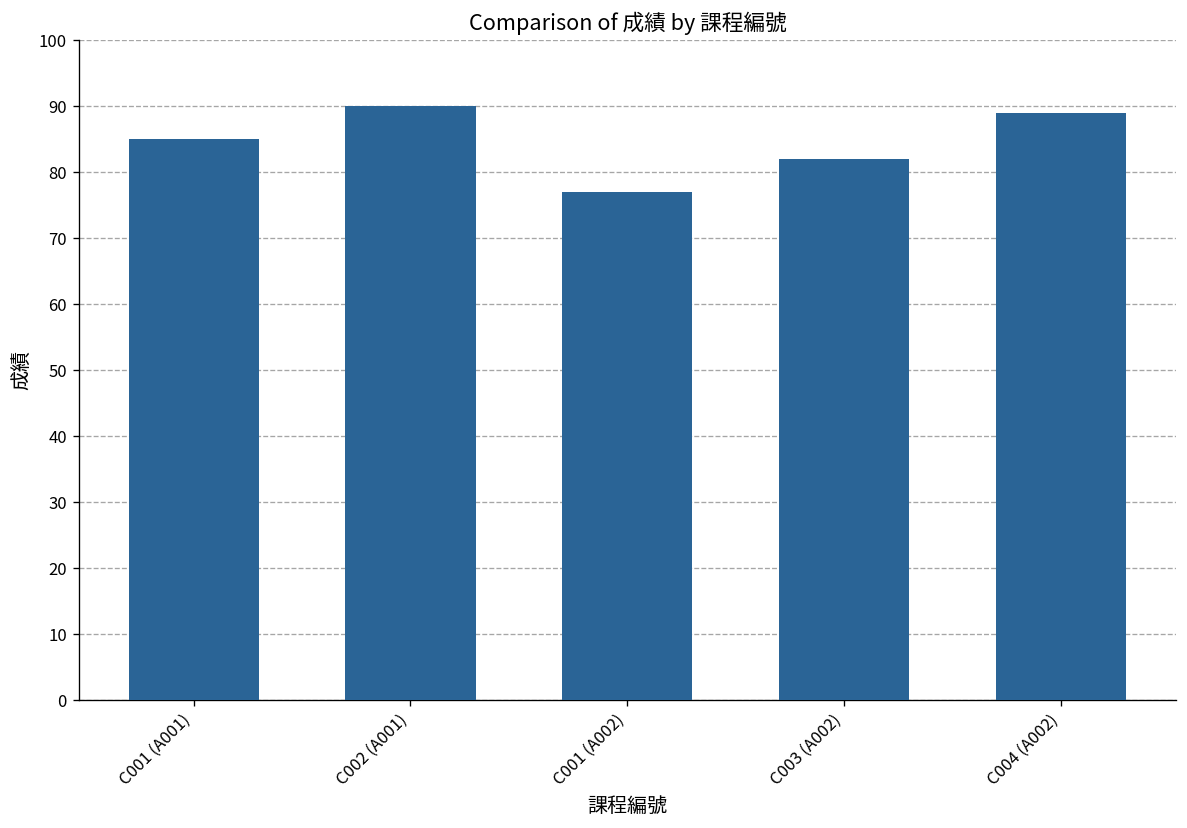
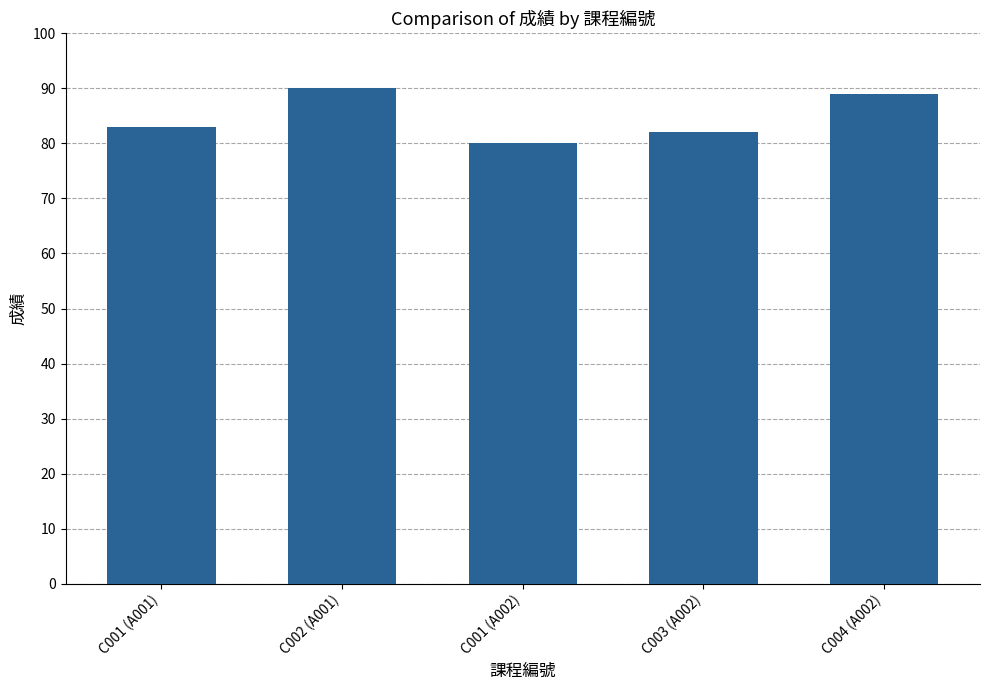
C001 (A001): 85 -> 83
C001 (A002): 77 -> 80
